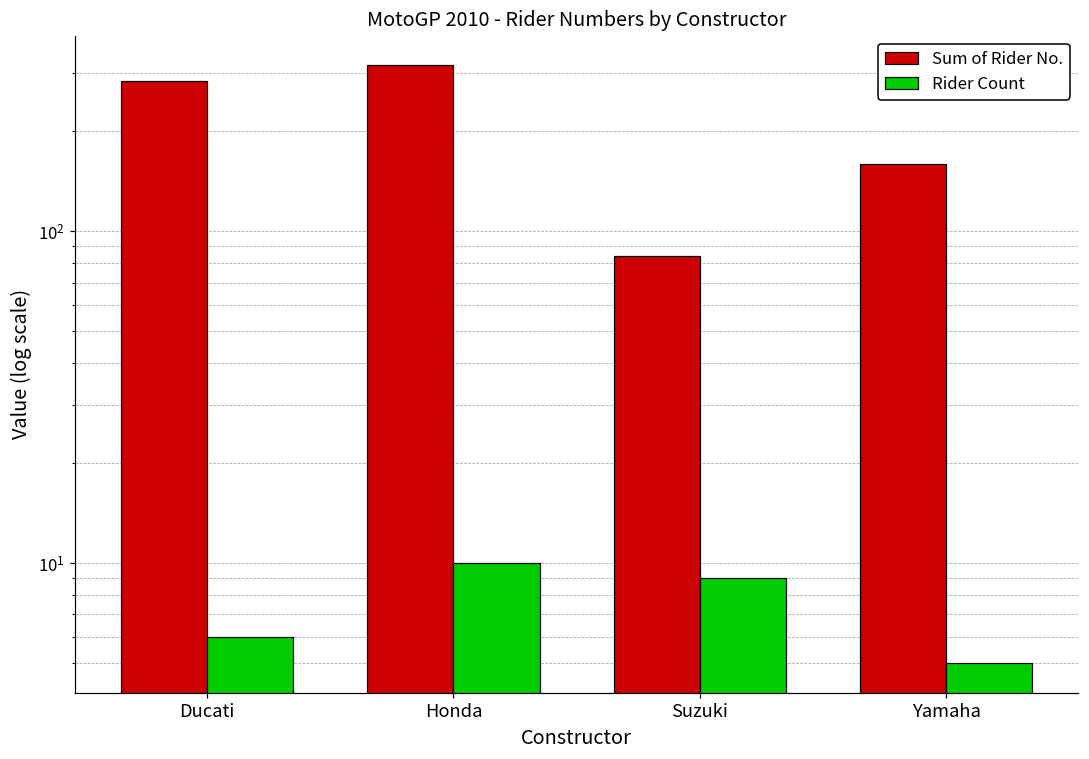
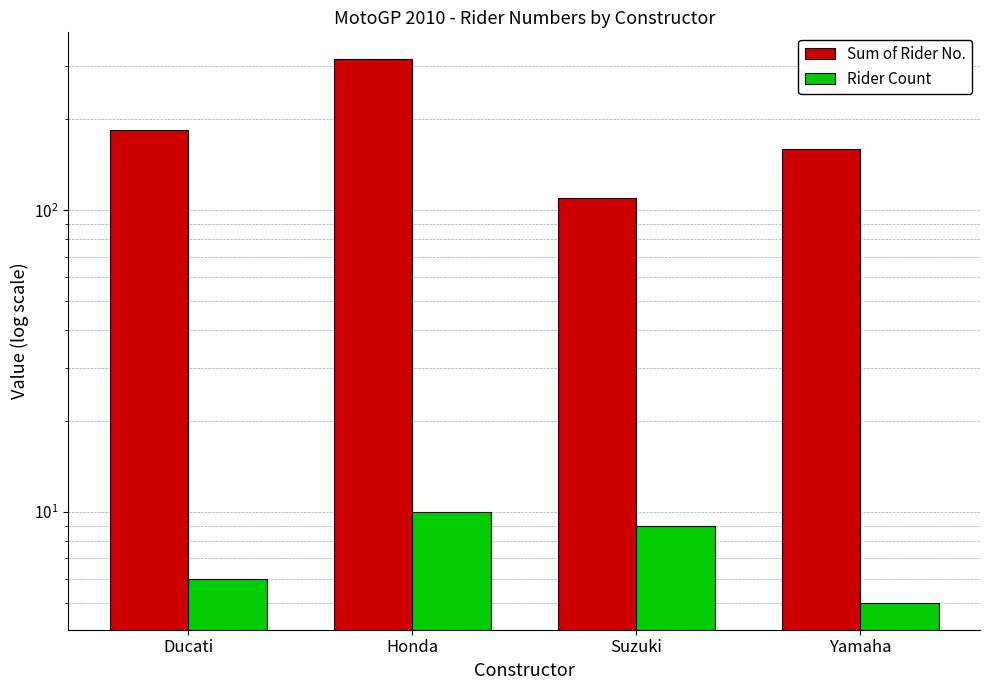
Sum of Rider No., Ducati: 280 -> 190
Sum of Rider No., Suzuki: 84 -> 110
